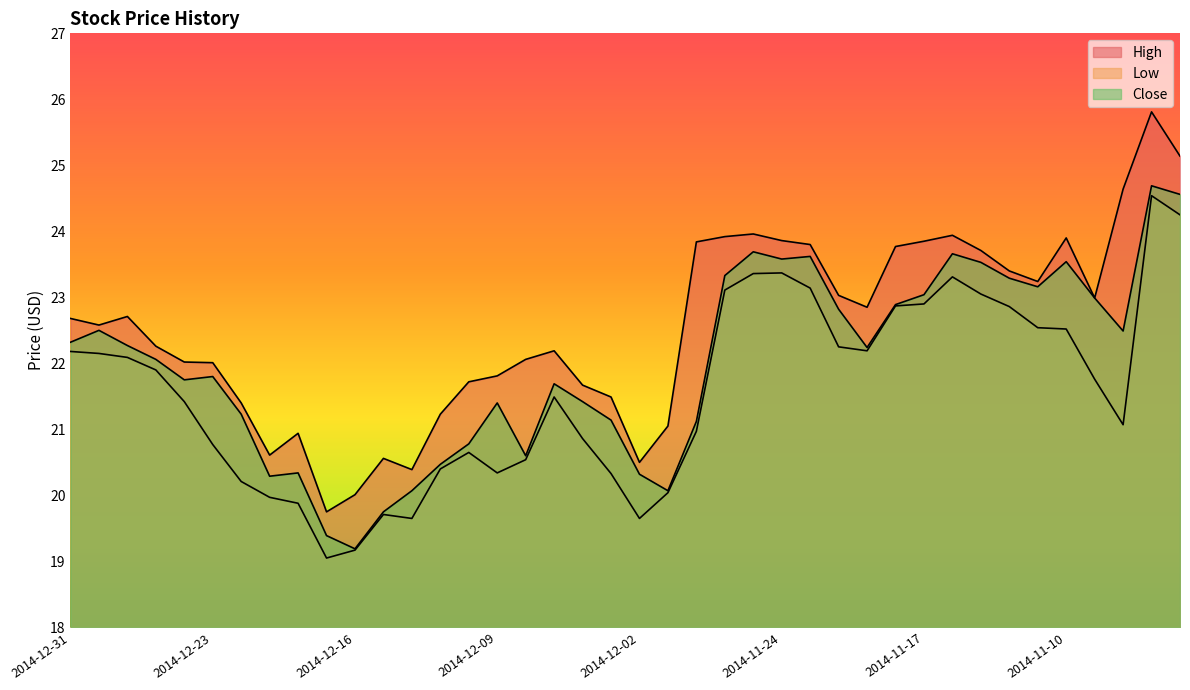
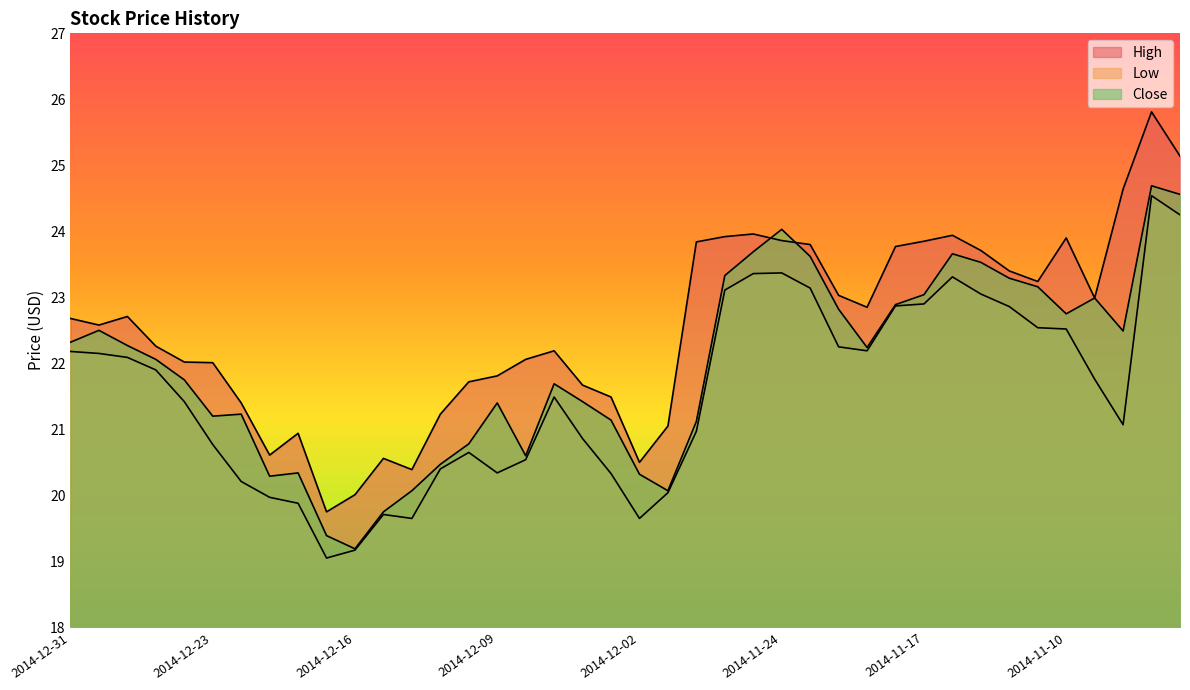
Close, 2014-12-23: 21.8 -> 21.2
Close, 2014-11-24: 23.6 -> 24.0
Close, 2014-11-10: 23.5 -> 22.8
